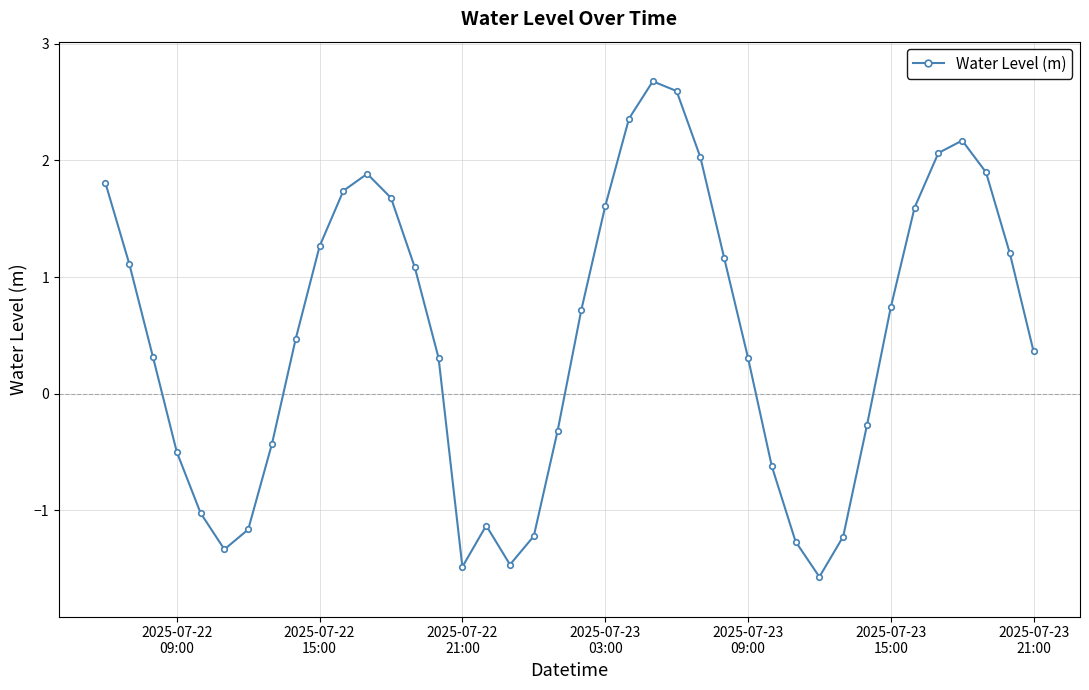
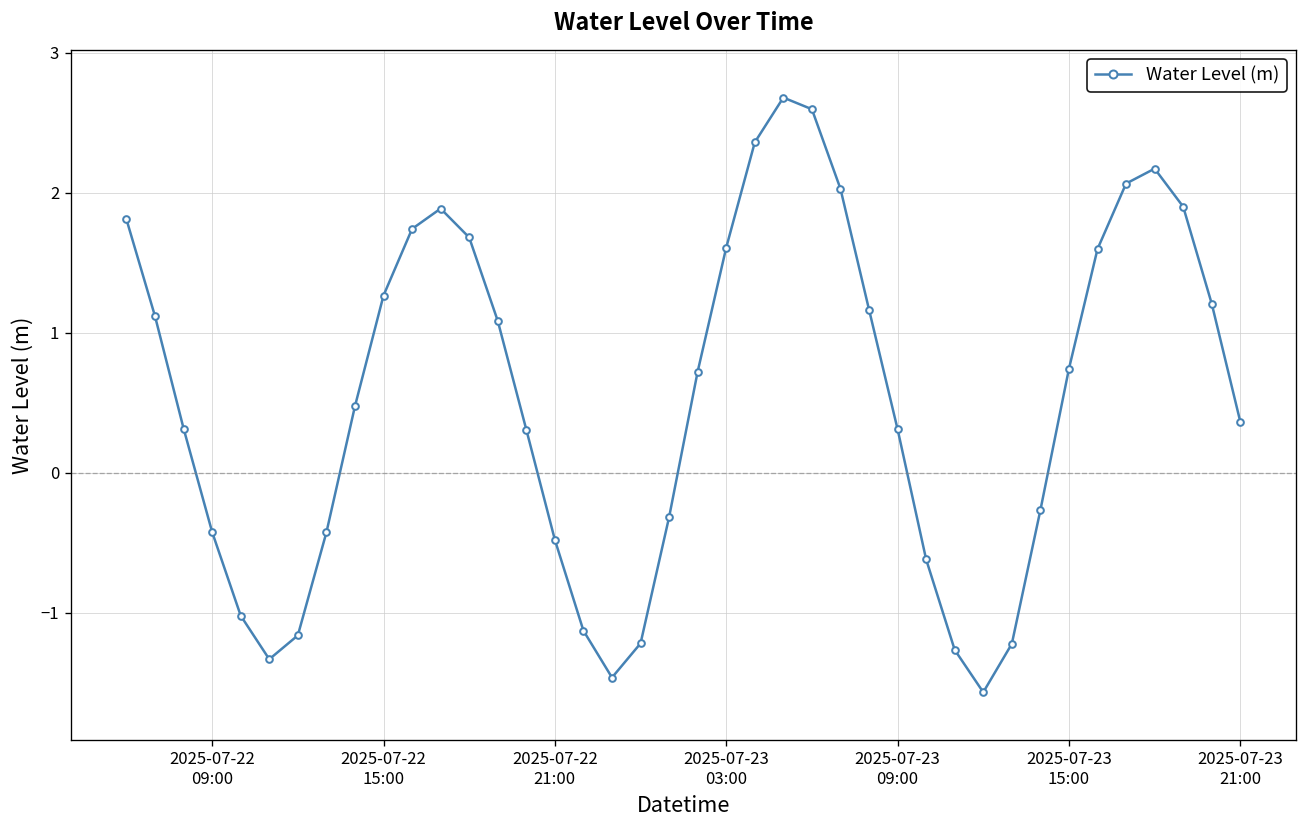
2025-07-22 09:00: -0.50 -> -0.43
2025-07-22 21:00: -1.48 -> -0.48
